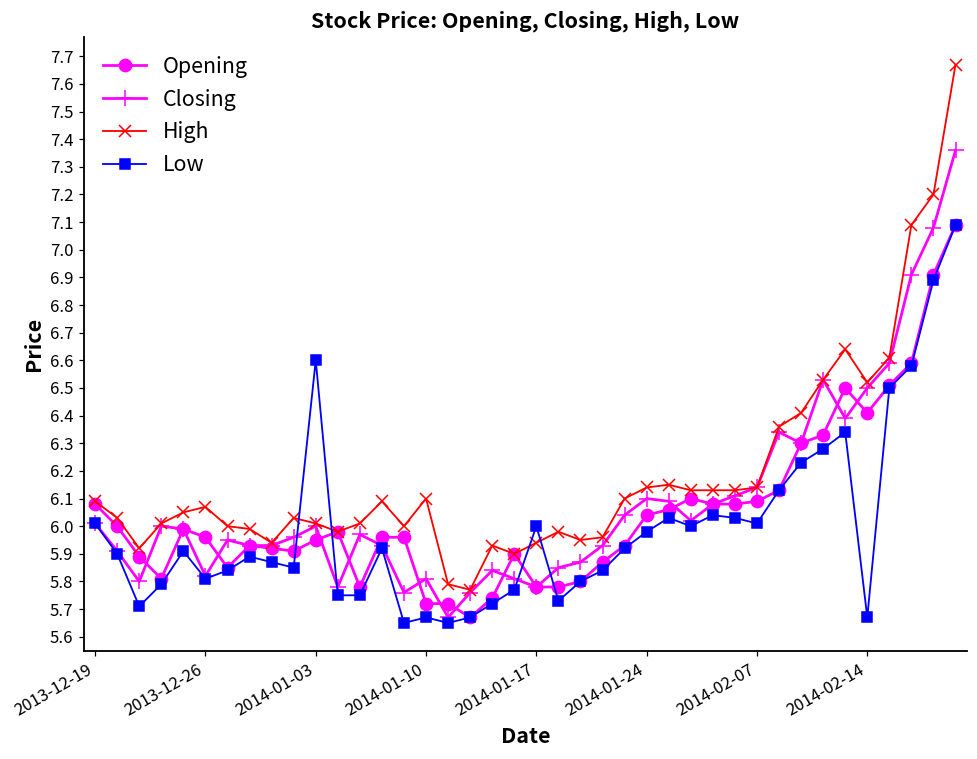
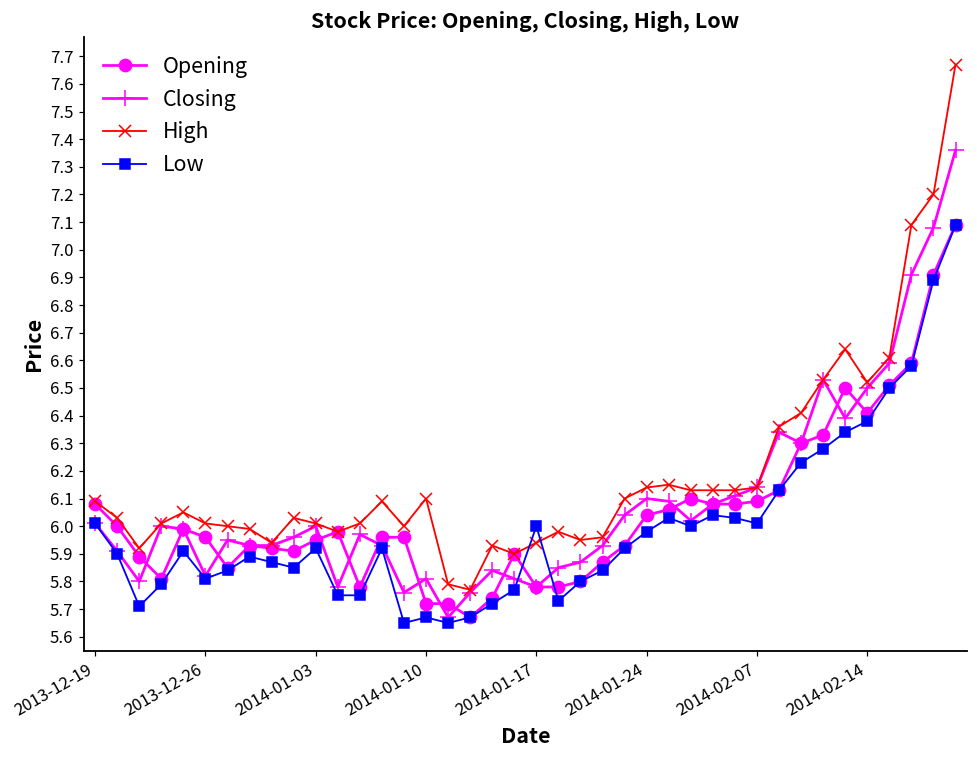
High, 2013-12-26: 6.07 -> 6.01
Low, 2014-01-03: 6.60 -> 5.92
Low, 2014-02-14: 5.67 -> 6.38
